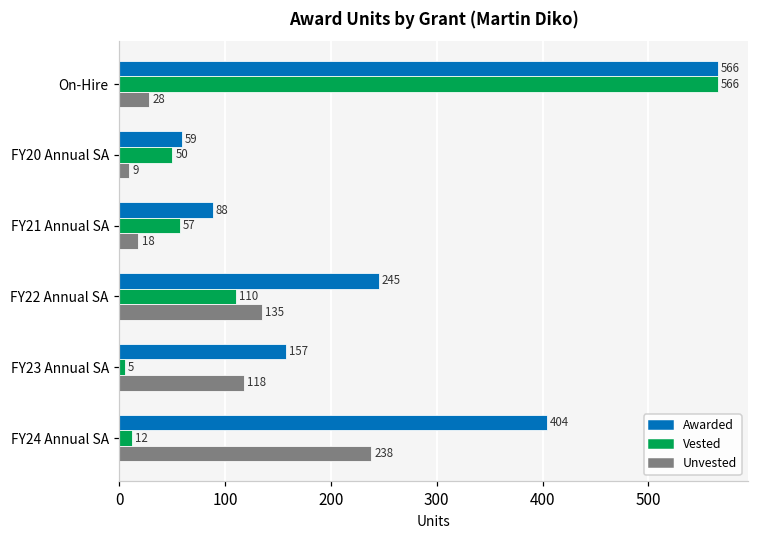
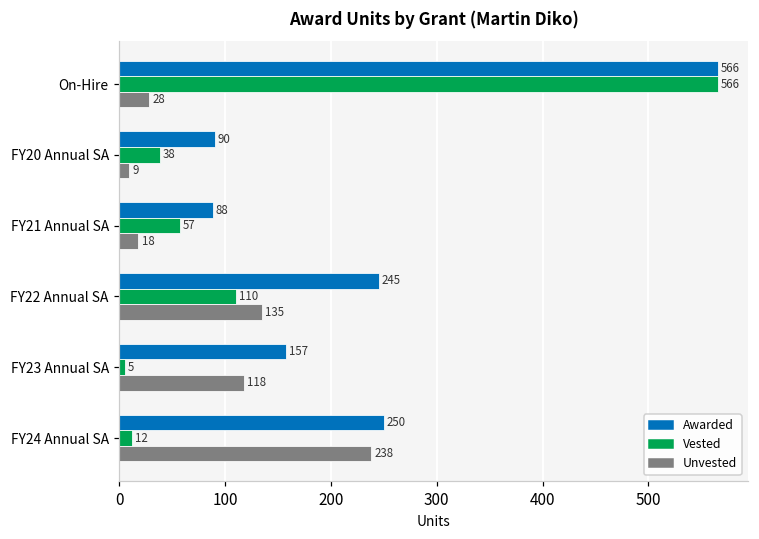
Awarded, FY20 Annual SA: 59 -> 90
Vested, FY20 Annual SA: 50 -> 38
Awarded, FY24 Annual SA: 404 -> 250
